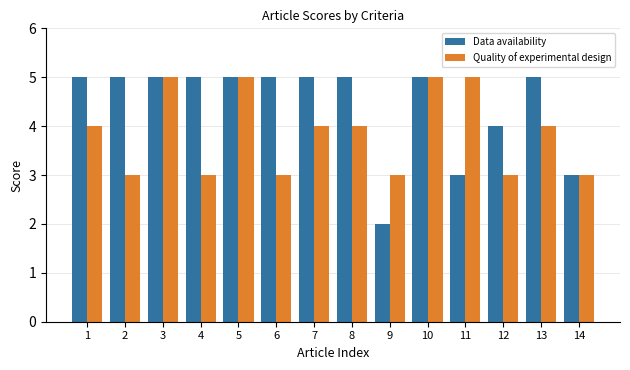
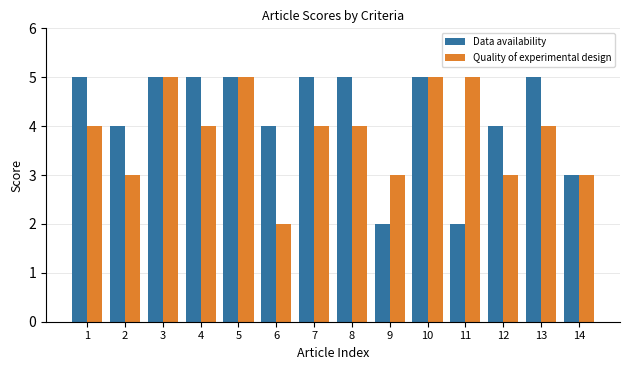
Data availability, 2: 5 -> 4
Quality of experimental design, 4: 3 -> 4
Data availability, 6: 5 -> 4
Quality of experimental design, 6: 3 -> 2
Data availability, 11: 3 -> 2
